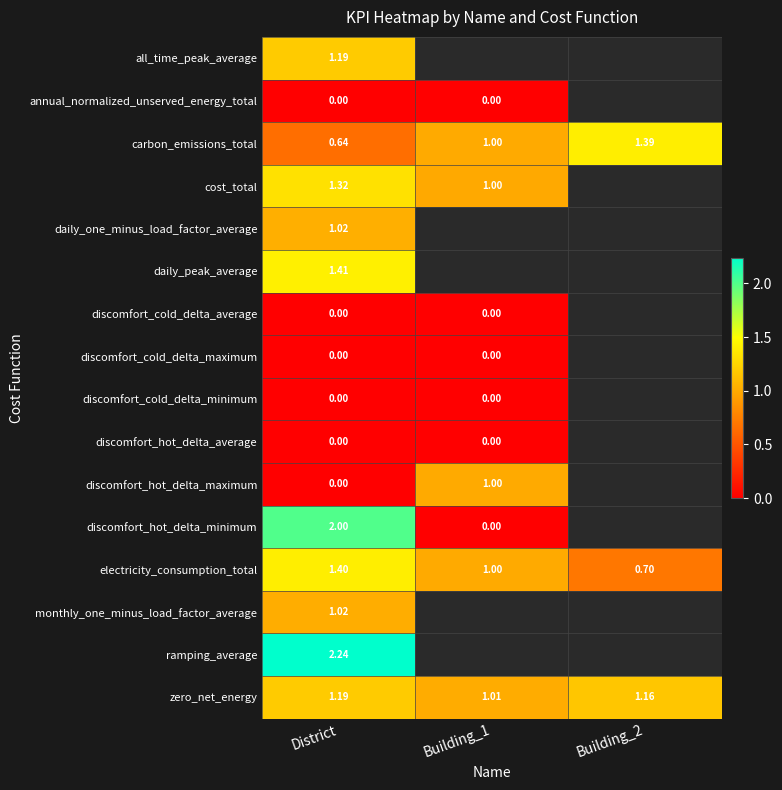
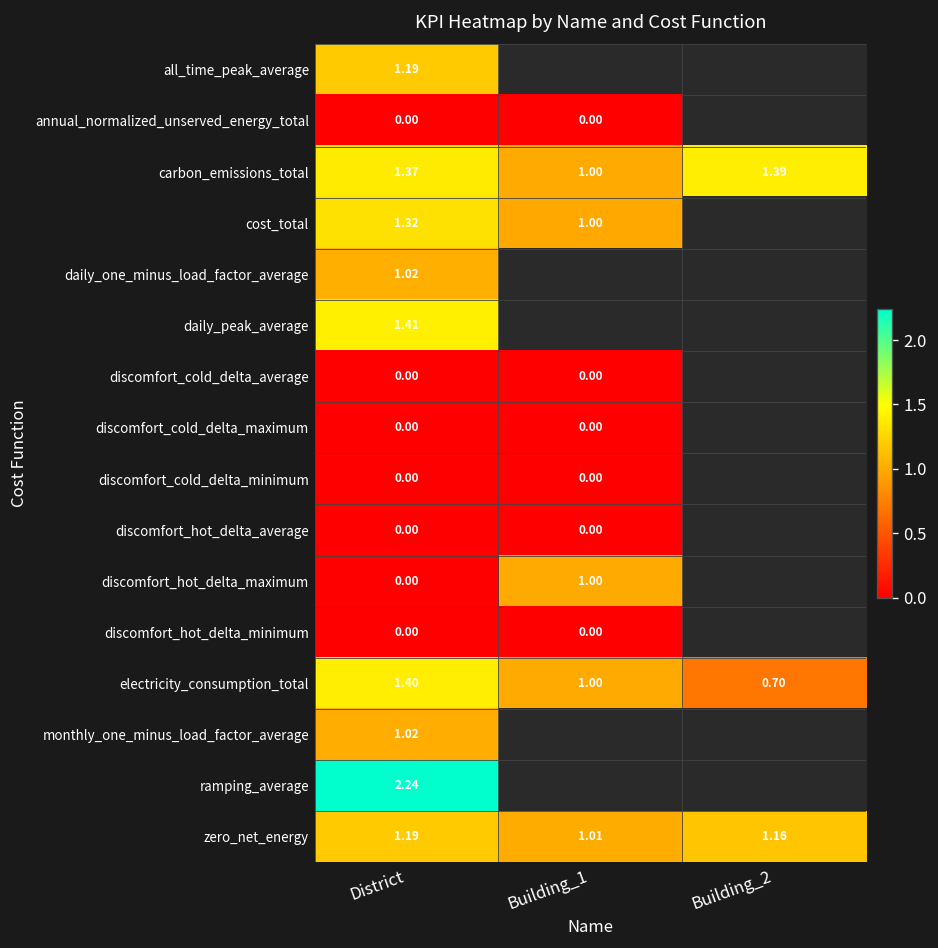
carbon_emissions_total, District: 0.64 -> 1.37
discomfort_hot_delta_minimum, District: 2.00 -> 0.00
